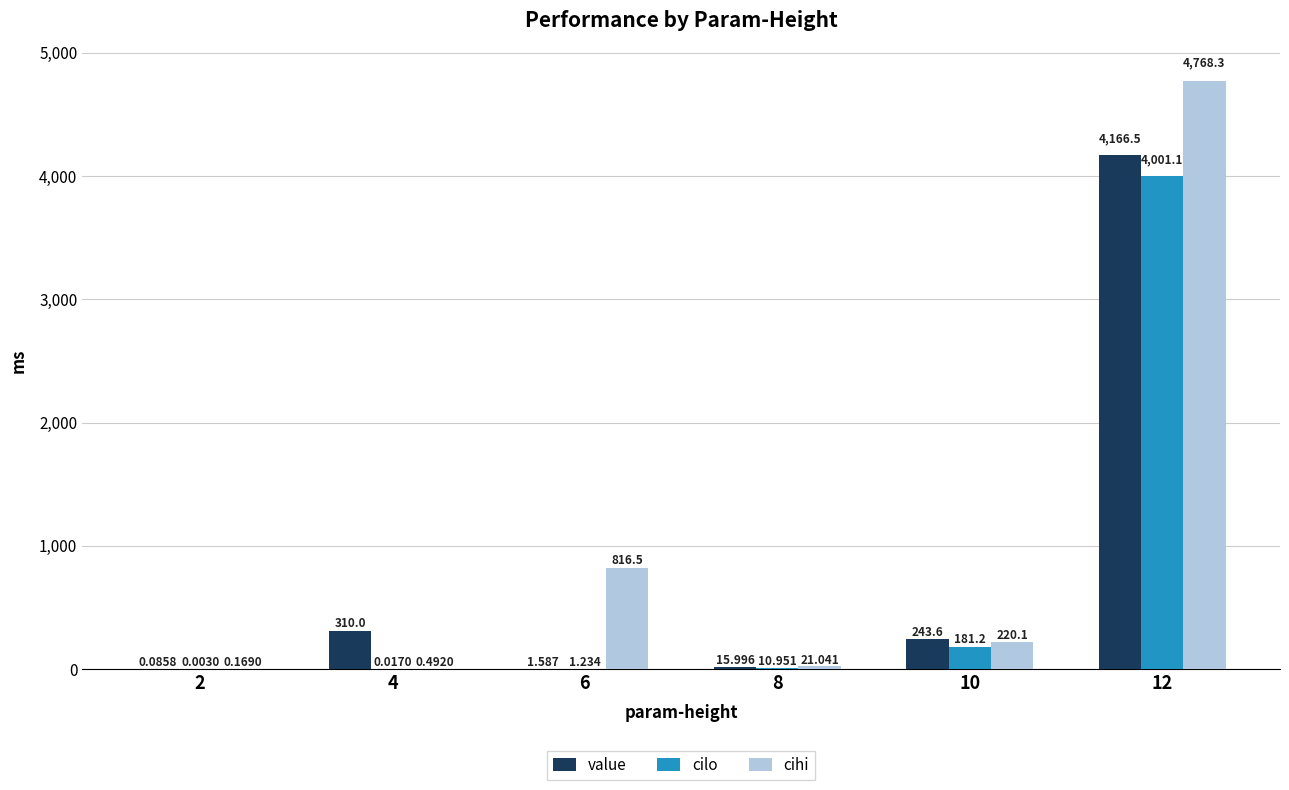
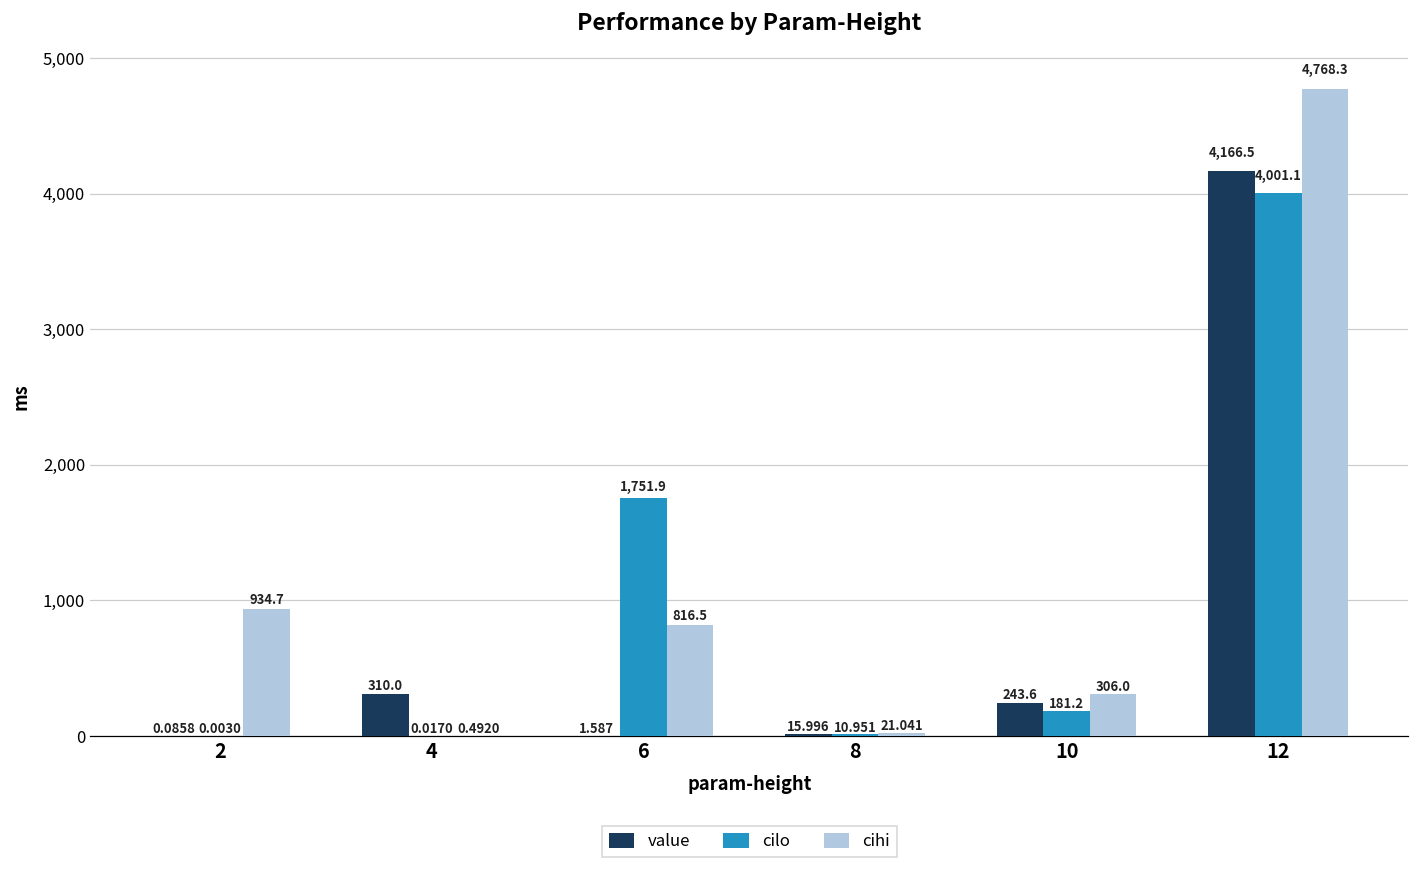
cihi, 2: 0.1690 -> 934.7
cilo, 6: 1.234 -> 1,751.9
cihi, 10: 220.1 -> 306.0
